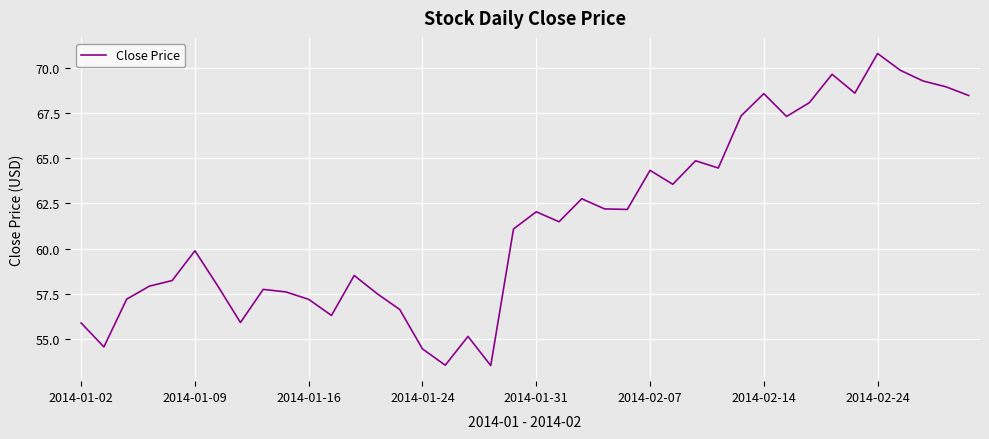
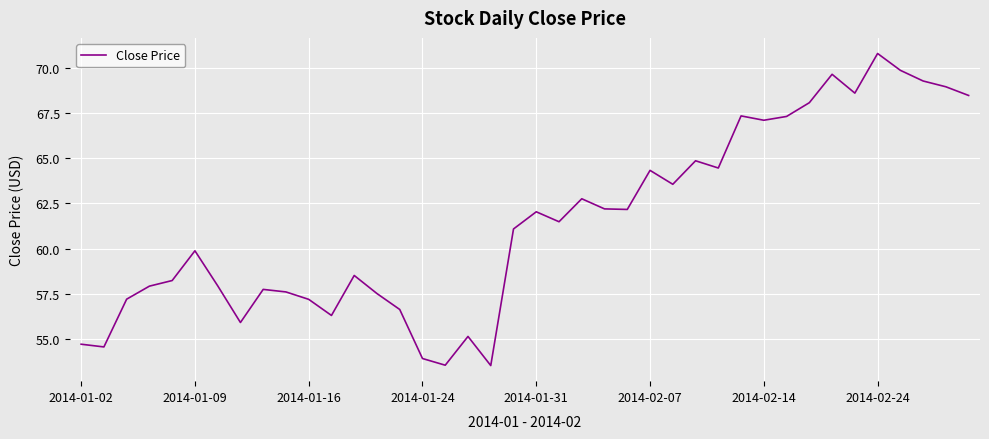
2014-01-02: 55.9 -> 54.7
2014-01-24: 54.5 -> 53.9
2014-02-14: 68.6 -> 67.1
